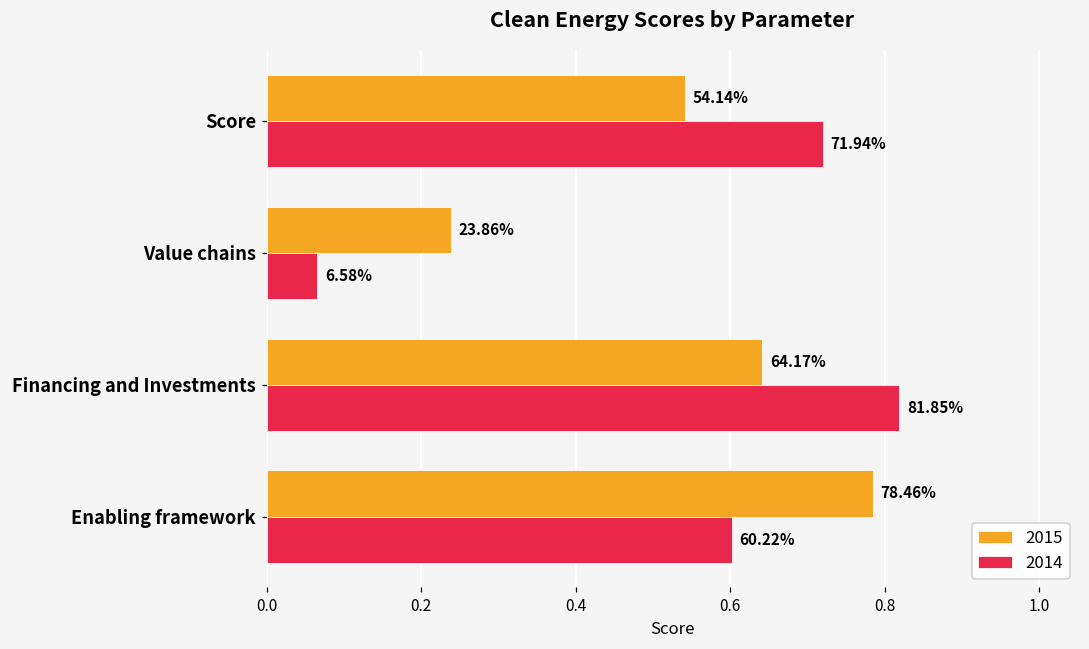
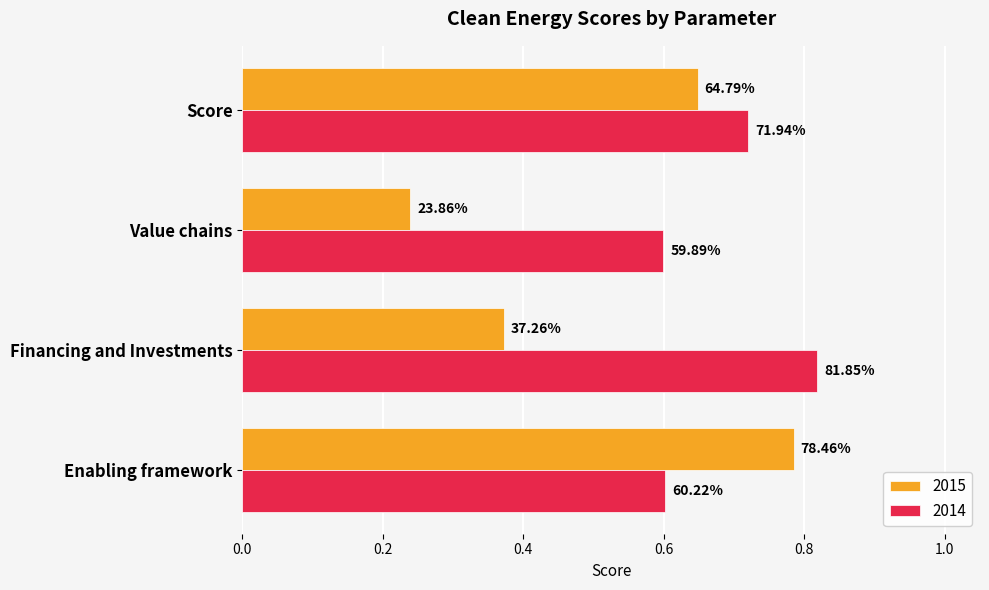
2015, Score: 54.14% -> 64.79%
2014, Value chains: 6.58% -> 59.89%
2015, Financing and Investments: 64.17% -> 37.26%
